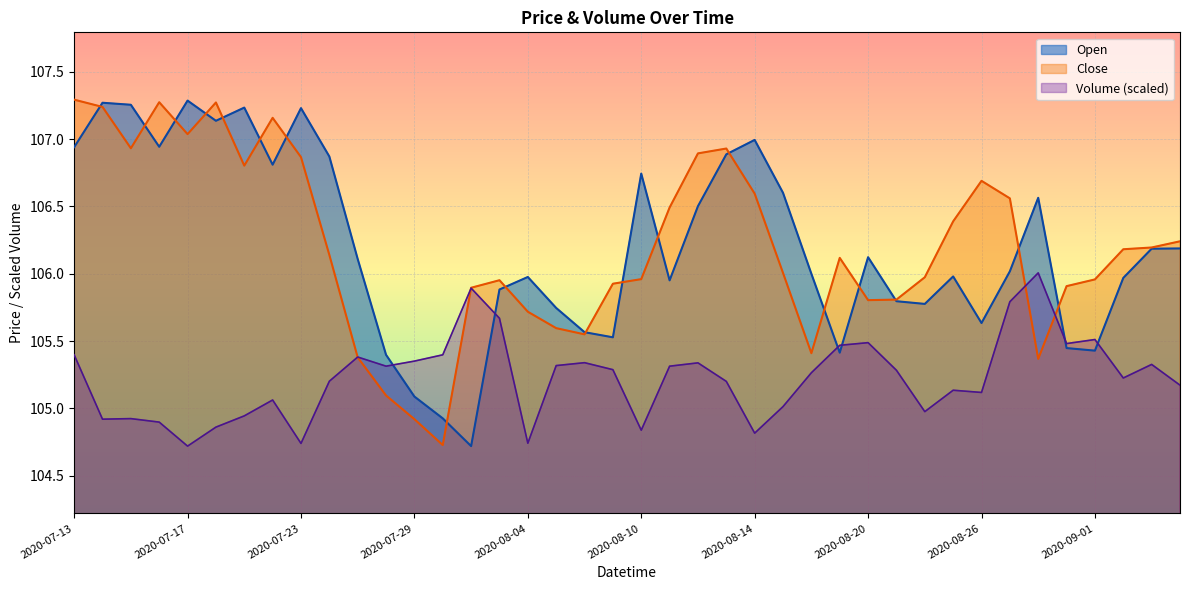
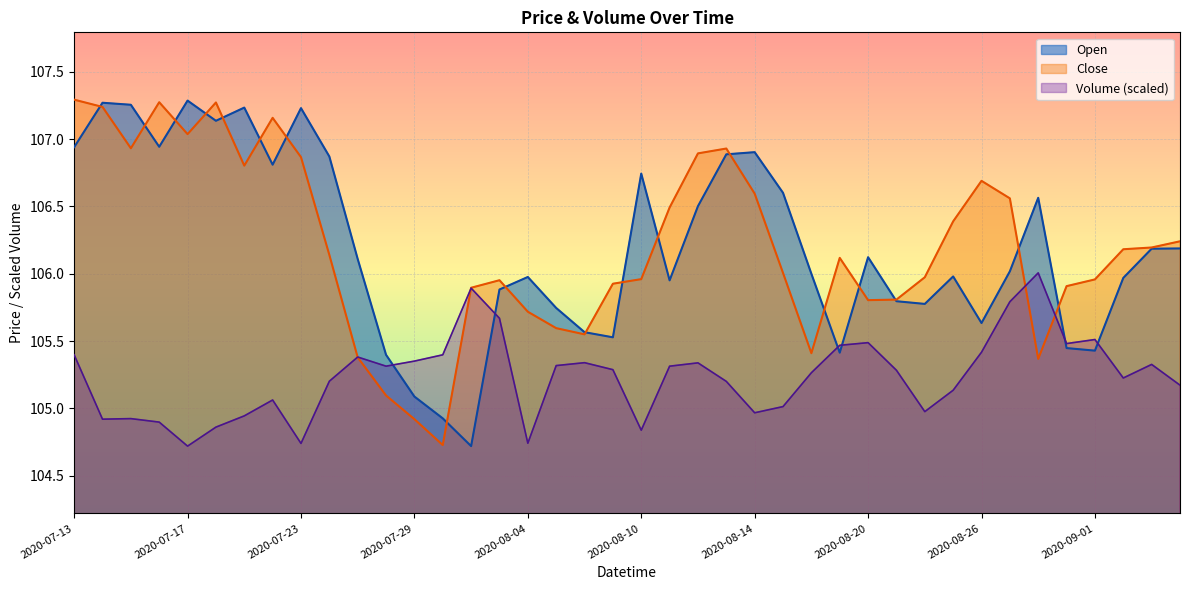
Open, 2020-08-14: 106.99 -> 106.90
Volume (scaled), 2020-08-14: 104.82 -> 104.97
Volume (scaled), 2020-08-26: 105.12 -> 105.42
